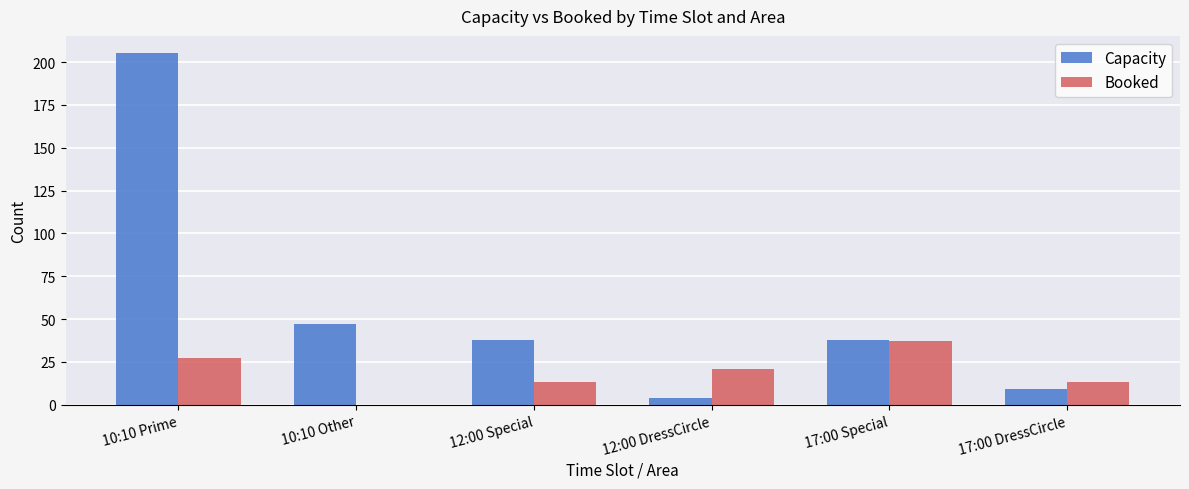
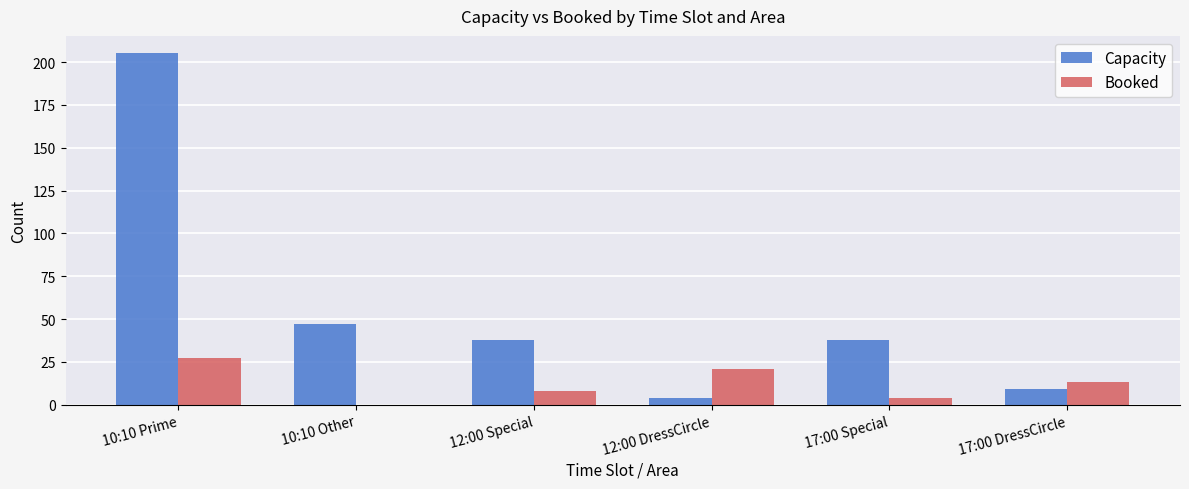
Booked, 12:00 Special: 13 -> 8
Booked, 17:00 Special: 37 -> 4
